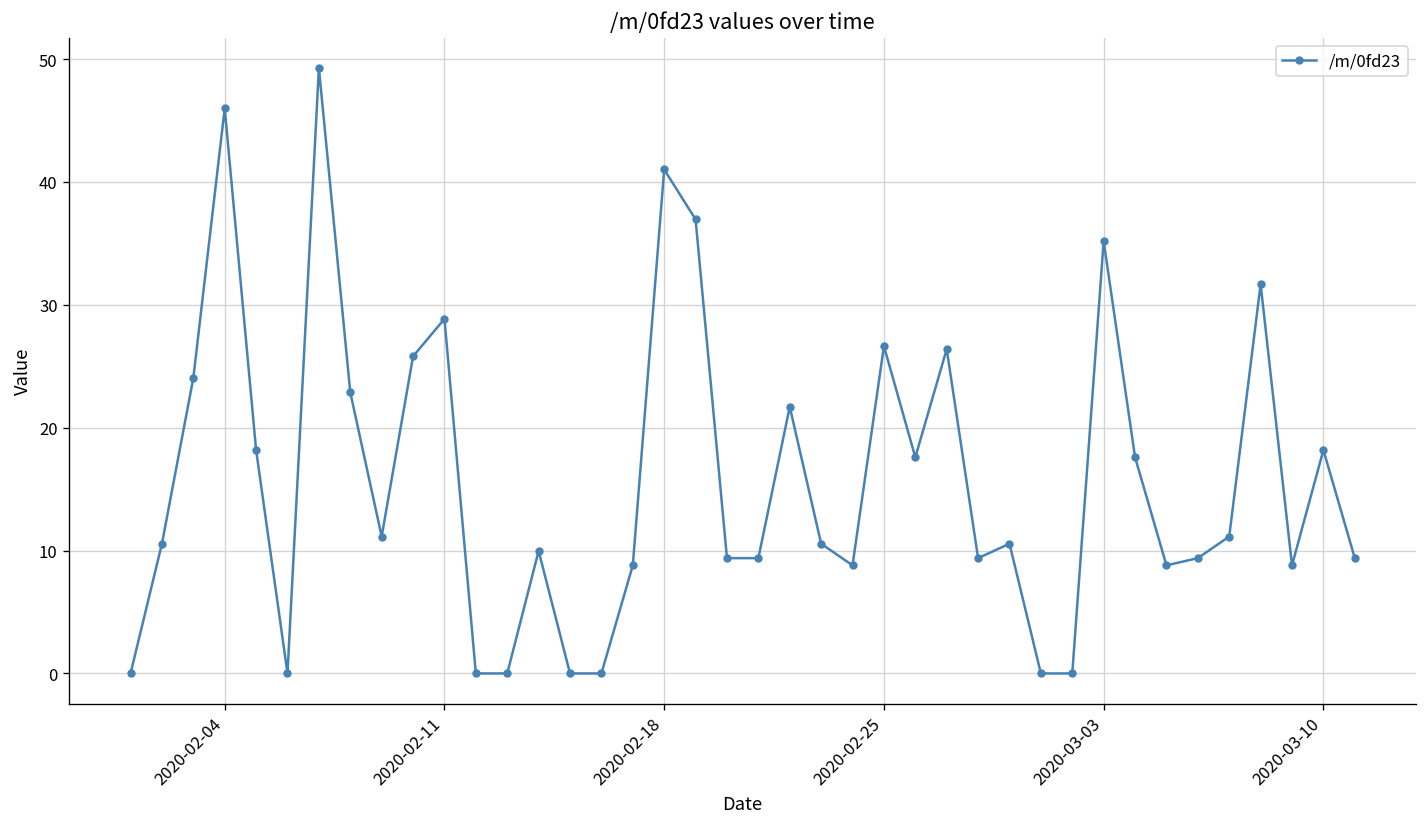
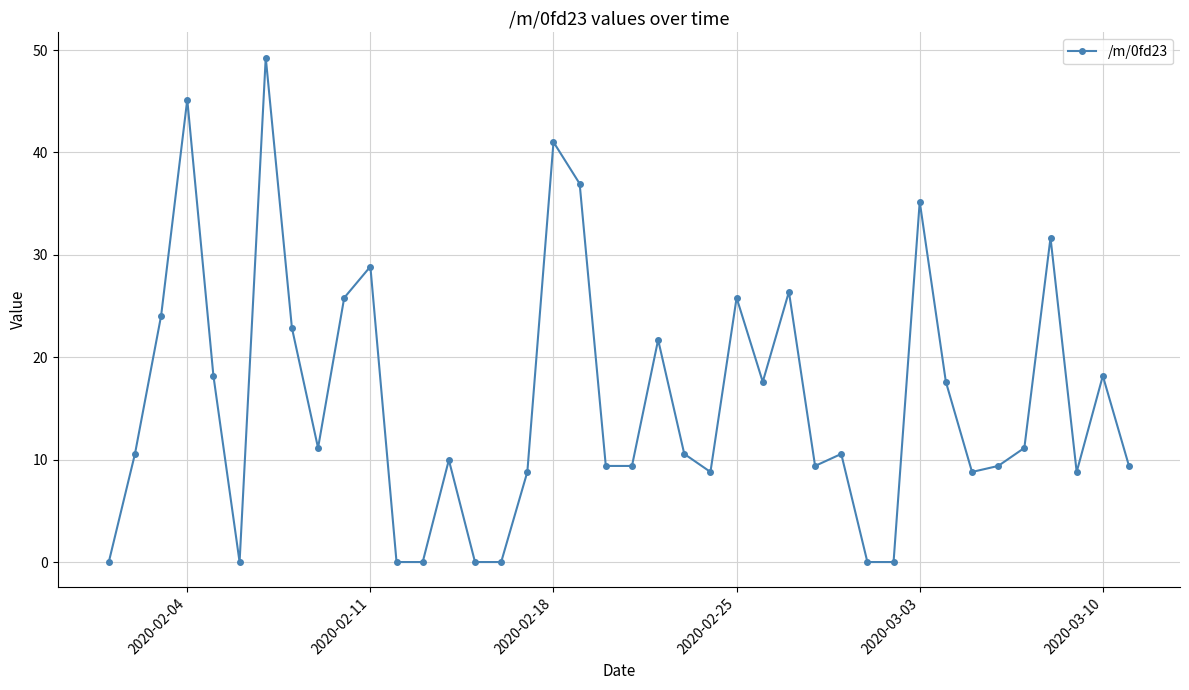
2020-02-04: 46.0 -> 45.2
2020-02-25: 26.6 -> 25.8
